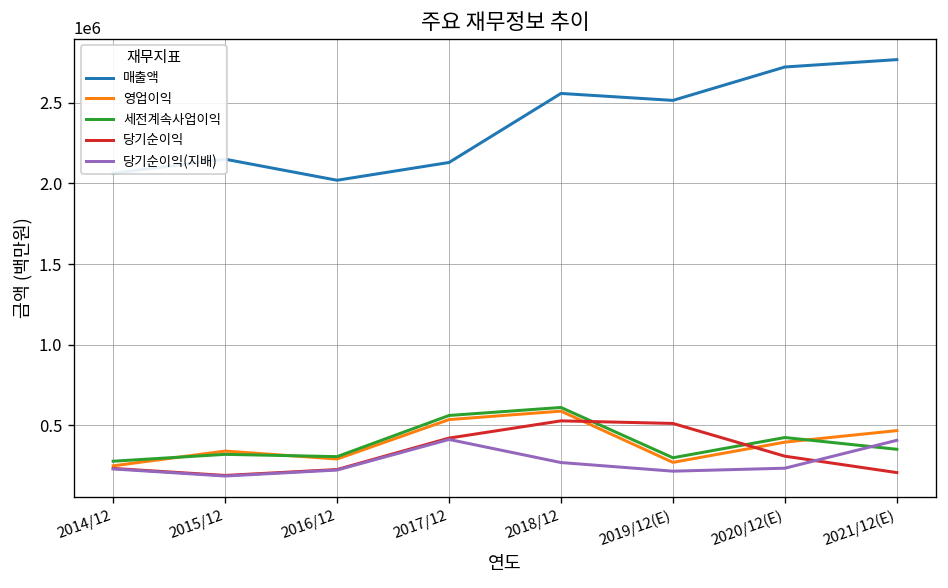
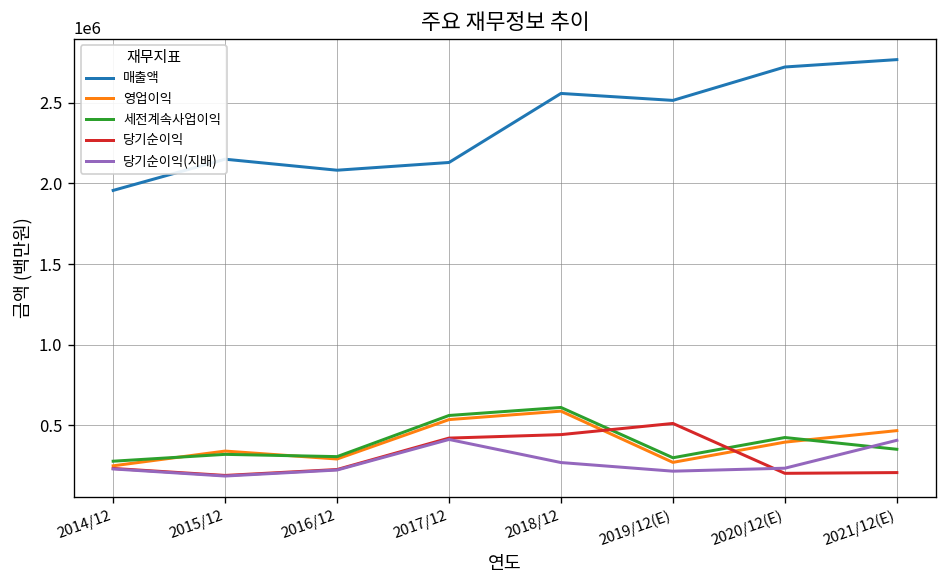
매출액, 2014/12: 2060000 -> 1960000
매출액, 2016/12: 2020000 -> 2080000
당기순이익, 2018/12: 530000 -> 440000
당기순이익, 2020/12(E): 310000 -> 200000
